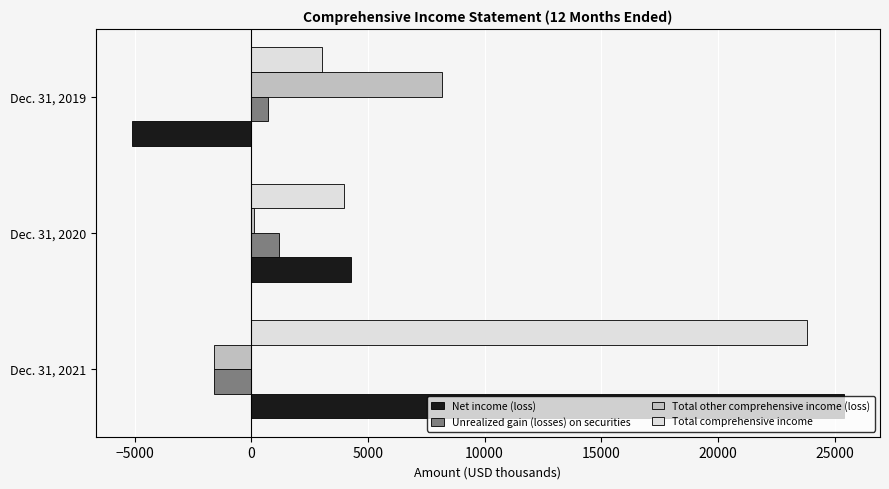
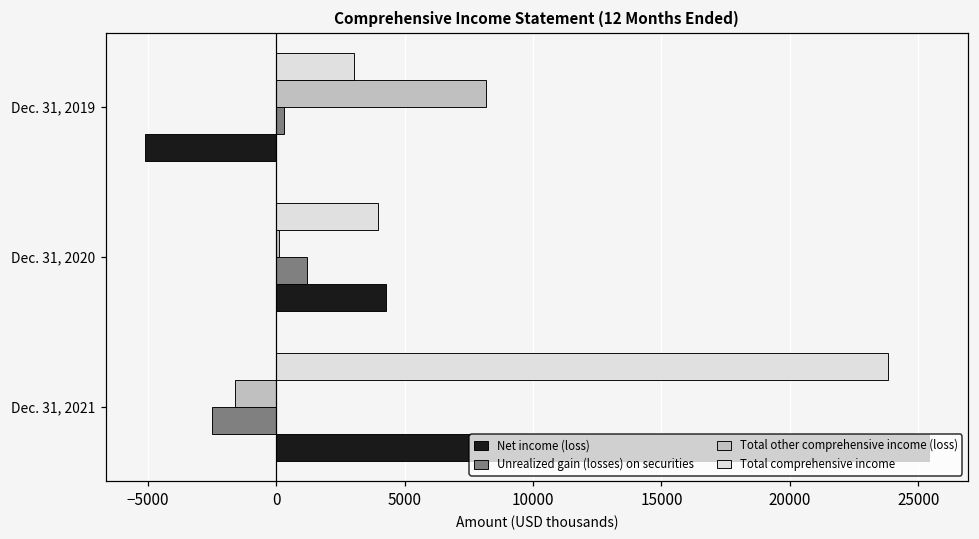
Unrealized gain (losses) on securities, Dec. 31, 2019: 700 -> 300
Unrealized gain (losses) on securities, Dec. 31, 2021: -1600 -> -2500
